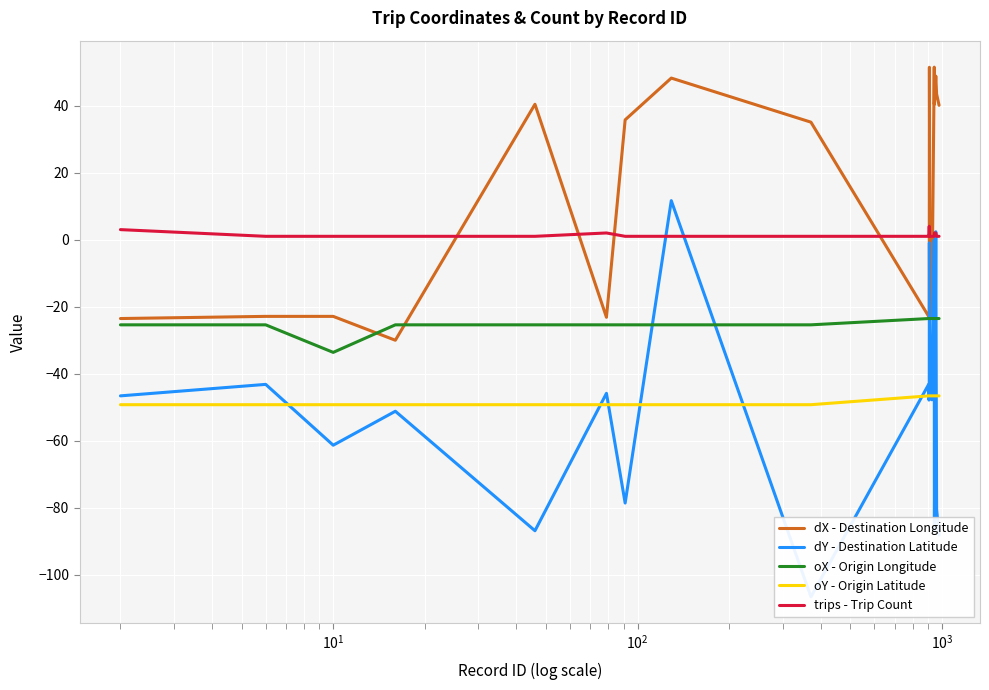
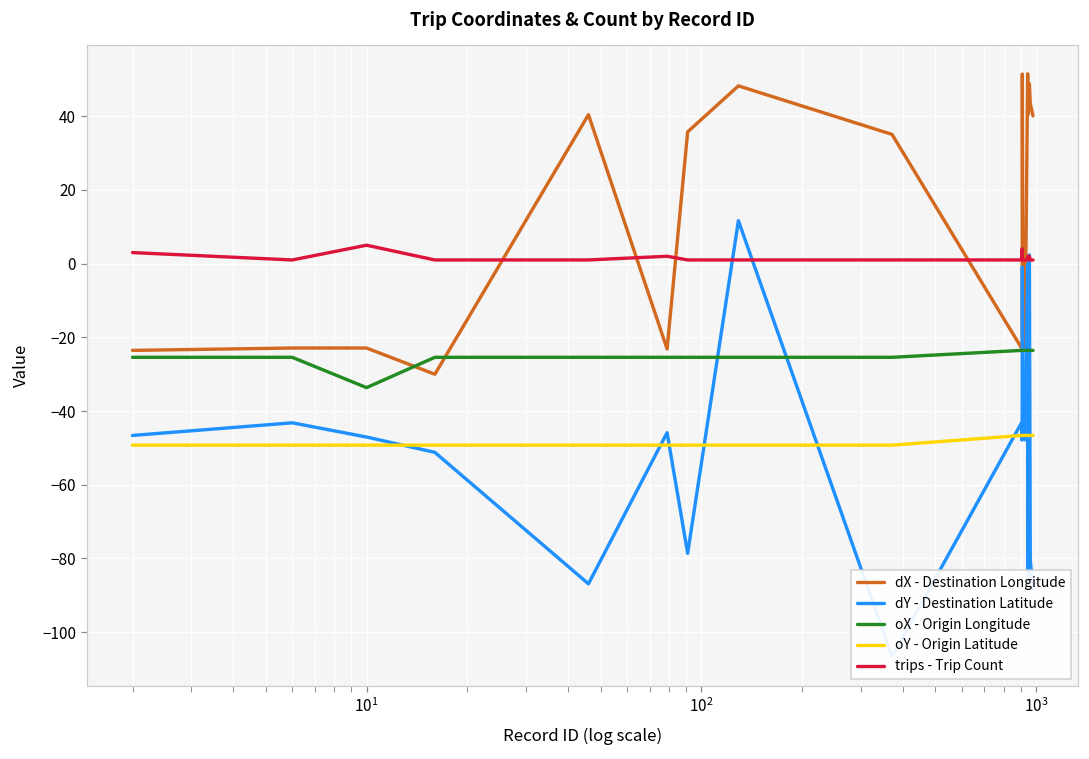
dY - Destination Latitude, 10^1: -61 -> -47
trips - Trip Count, 10^1: 1 -> 5
